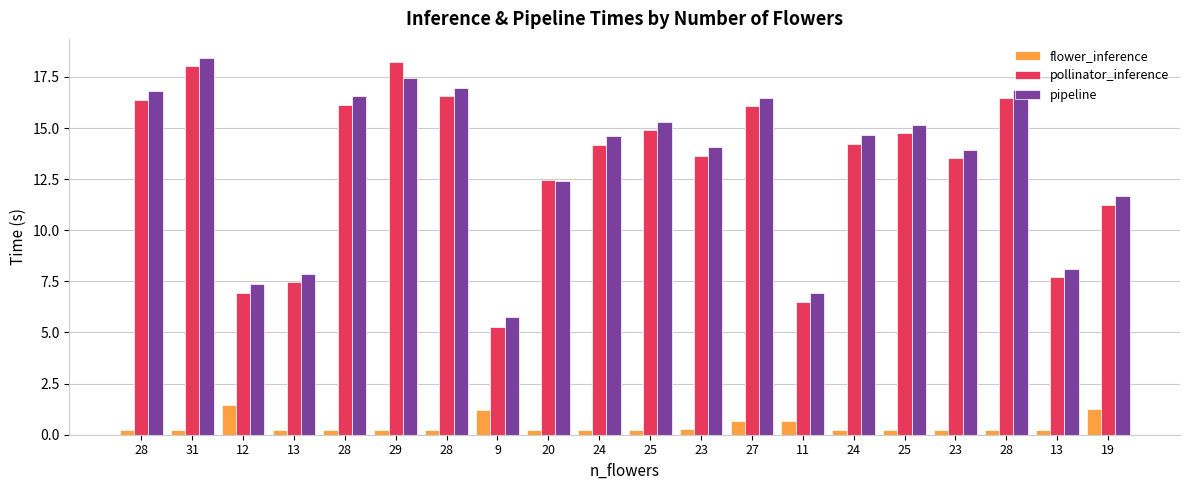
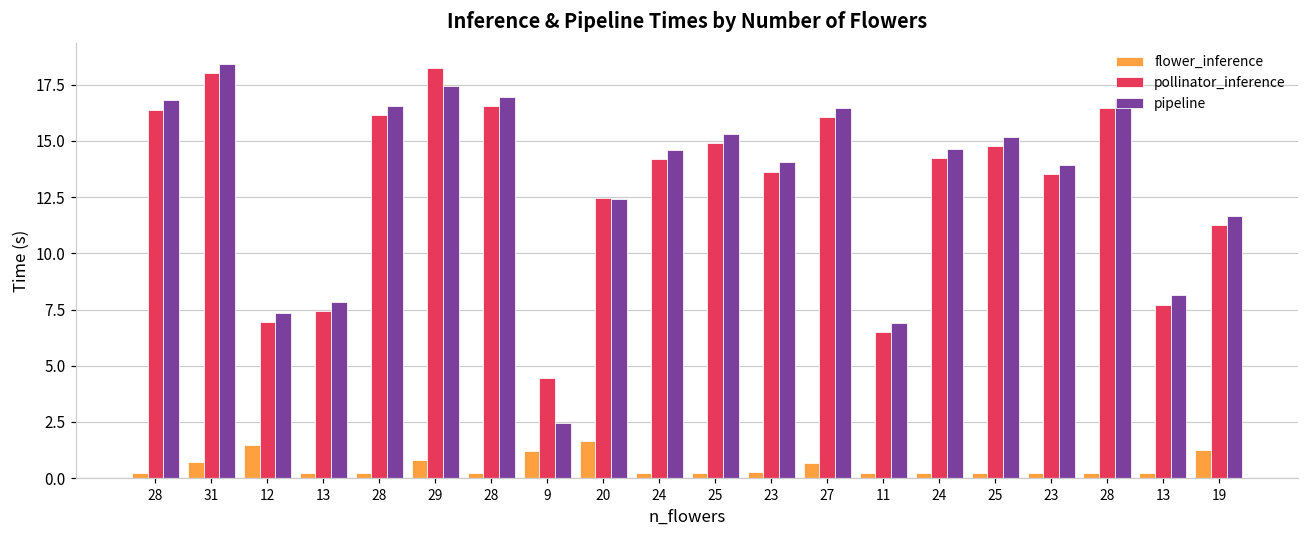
flower_inference, 31: 0.2 -> 0.7
flower_inference, 29: 0.2 -> 0.8
pollinator_inference, 9: 5.3 -> 4.5
pipeline, 9: 5.7 -> 2.5
flower_inference, 20: 0.2 -> 1.7
flower_inference, 11: 0.7 -> 0.2
